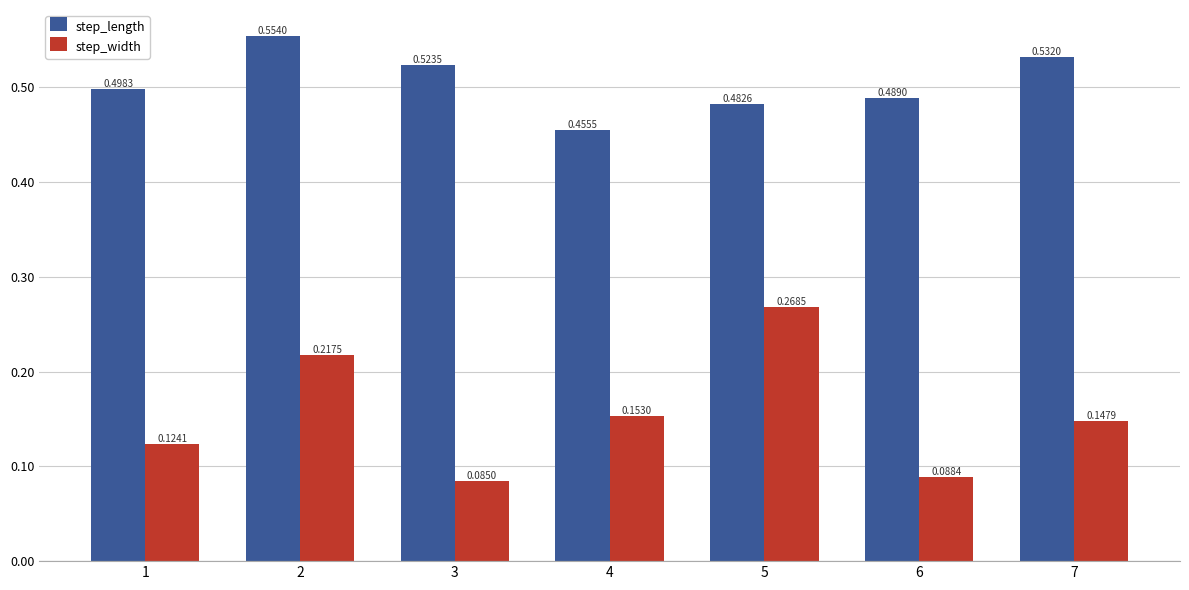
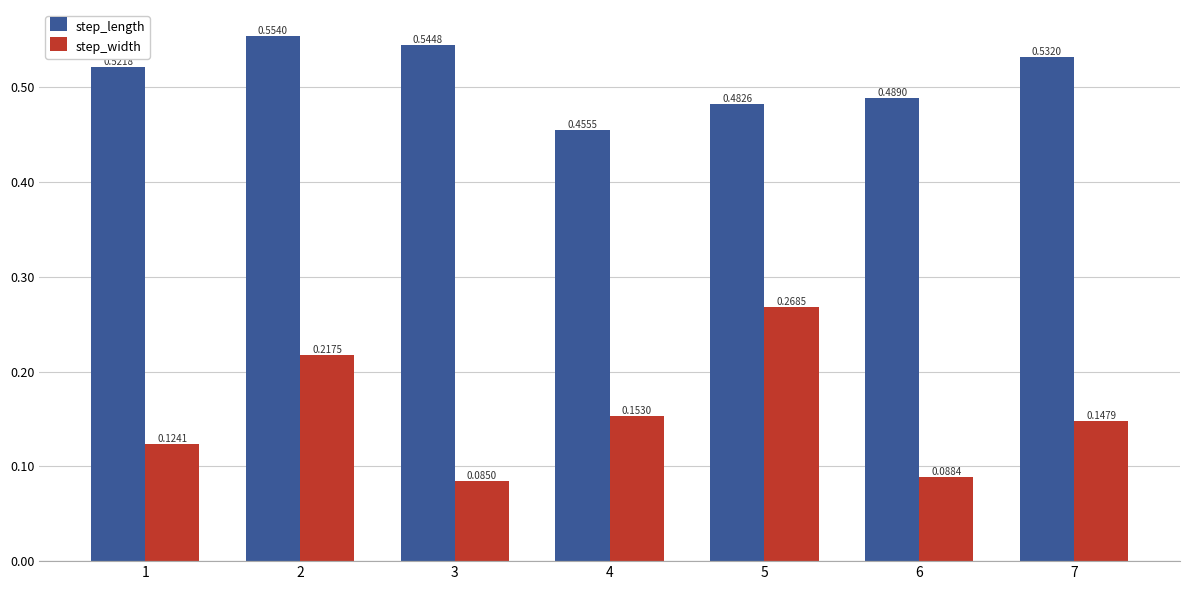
step_length, 1: 0.50 -> 0.52
step_length, 3: 0.5235 -> 0.5448
